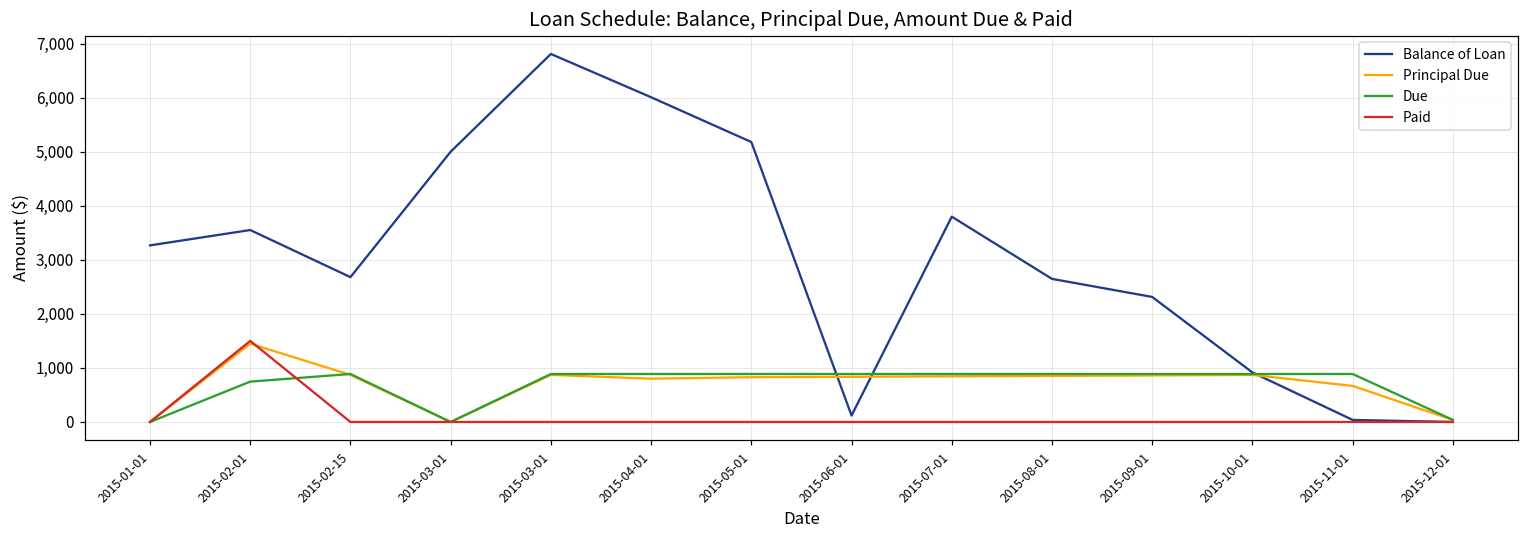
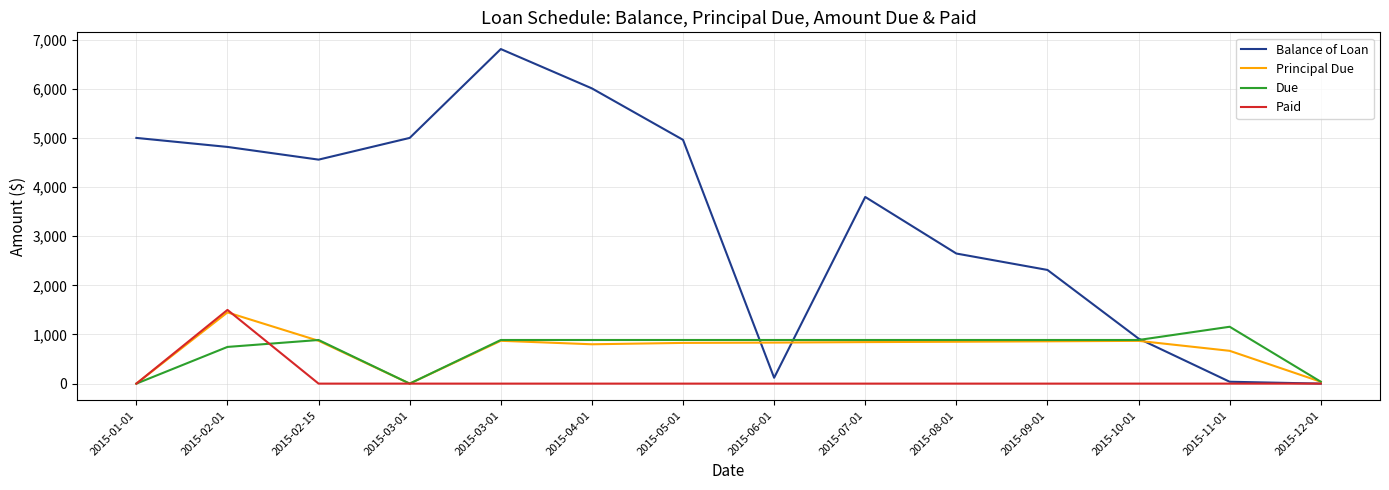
Balance of Loan, 2015-01-01: 3,300 -> 5,000
Balance of Loan, 2015-02-01: 3,600 -> 4,800
Balance of Loan, 2015-02-15: 2,700 -> 4,600
Balance of Loan, 2015-05-01: 5,200 -> 5,000
Due, 2015-11-01: 900 -> 1,200
